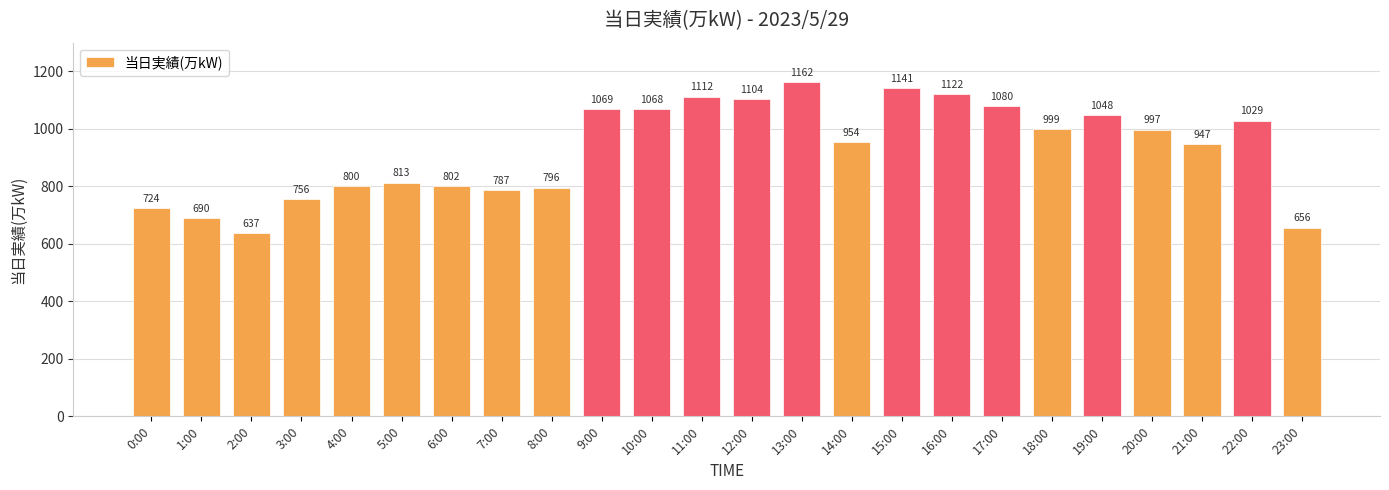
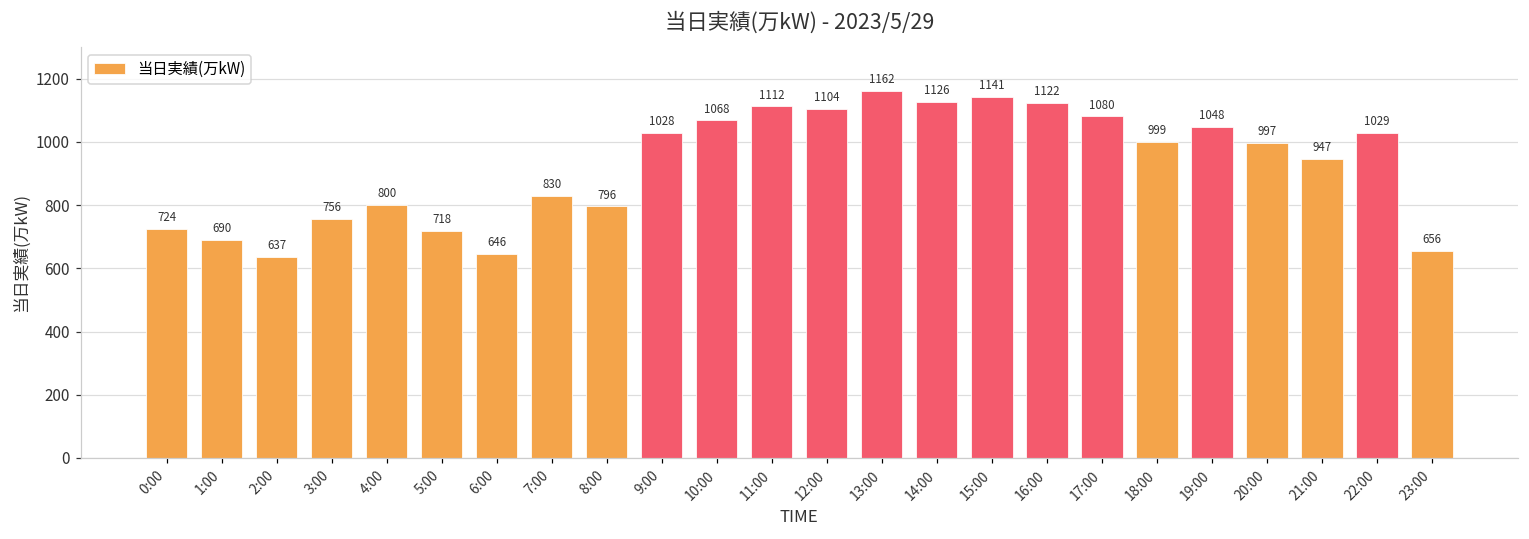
5:00: 813 -> 718
6:00: 802 -> 646
7:00: 787 -> 830
9:00: 1069 -> 1028
14:00: 954 -> 1126
